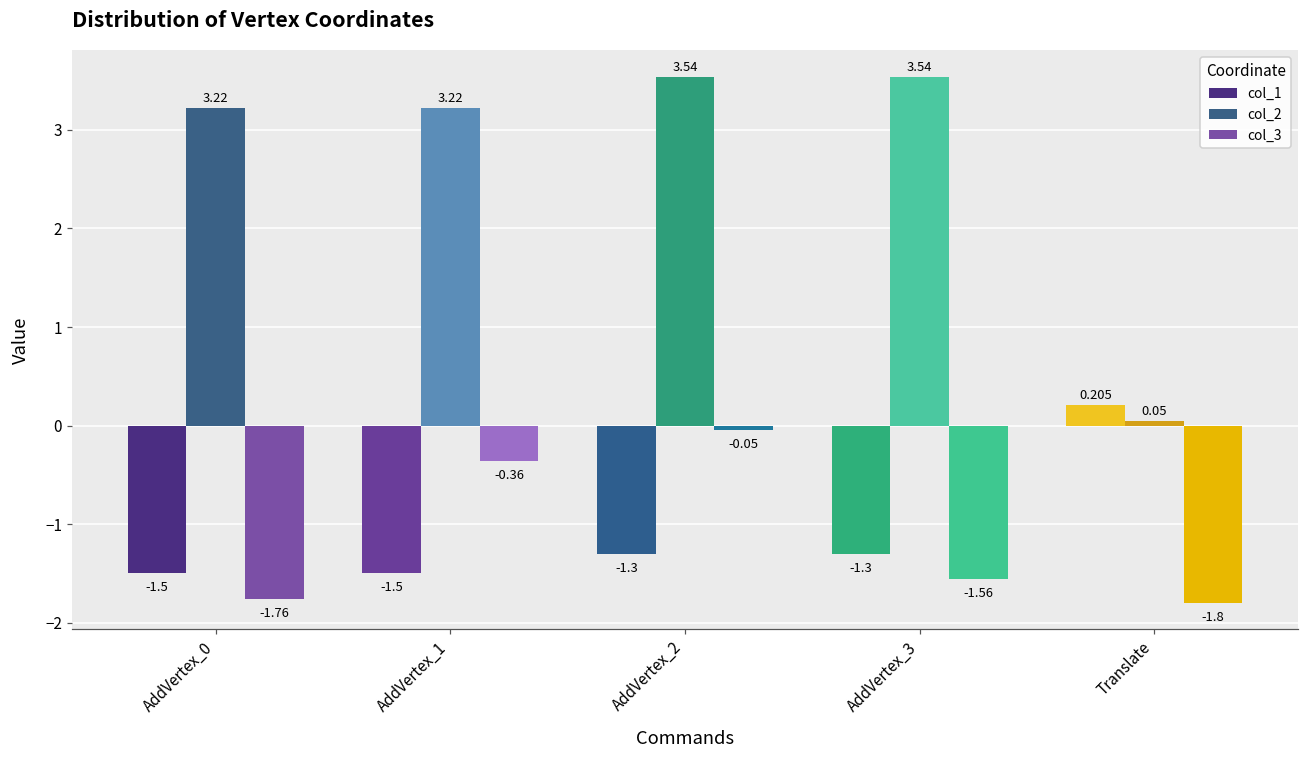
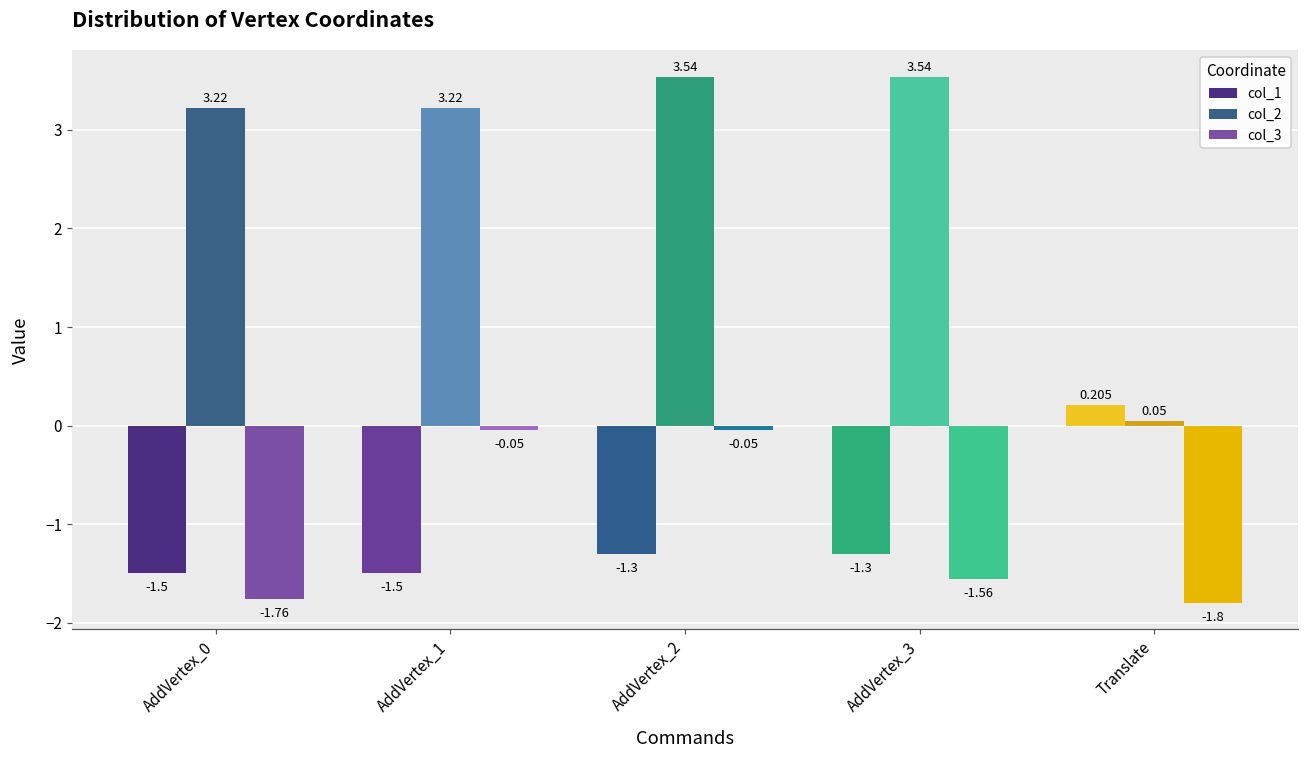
col_3, AddVertex_1: -0.36 -> -0.05
